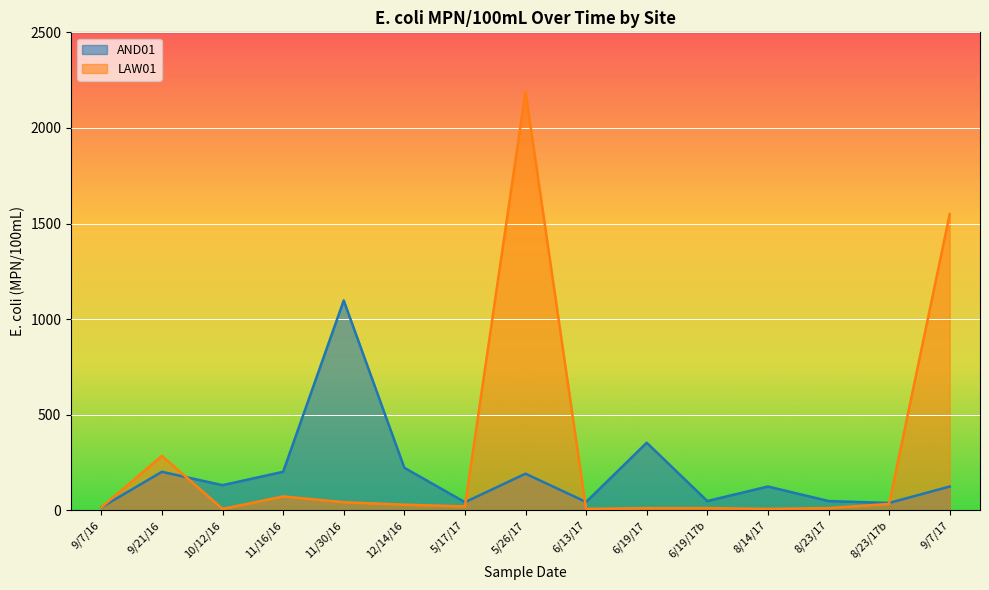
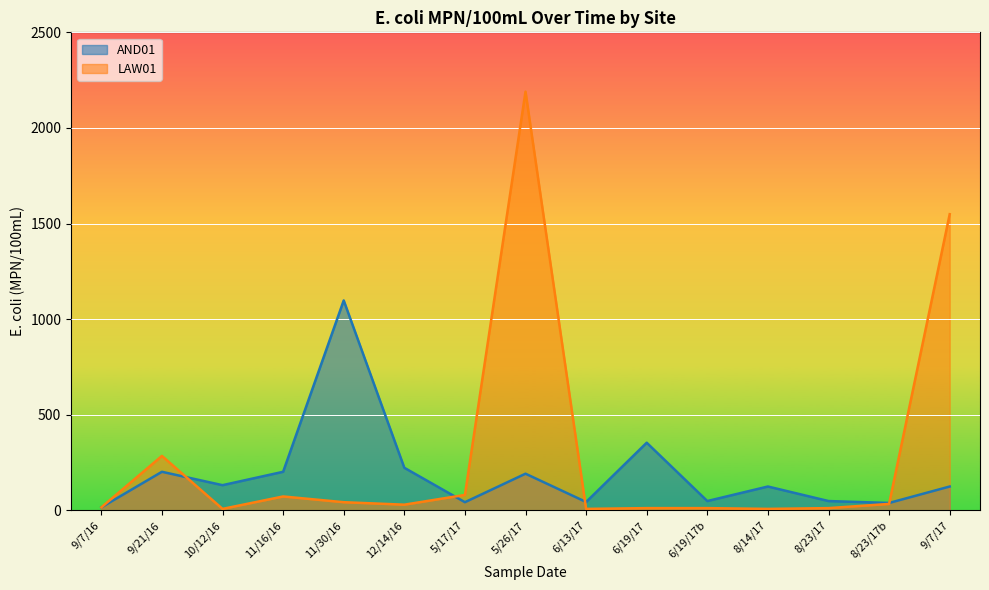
LAW01, 5/17/17: 20 -> 80
